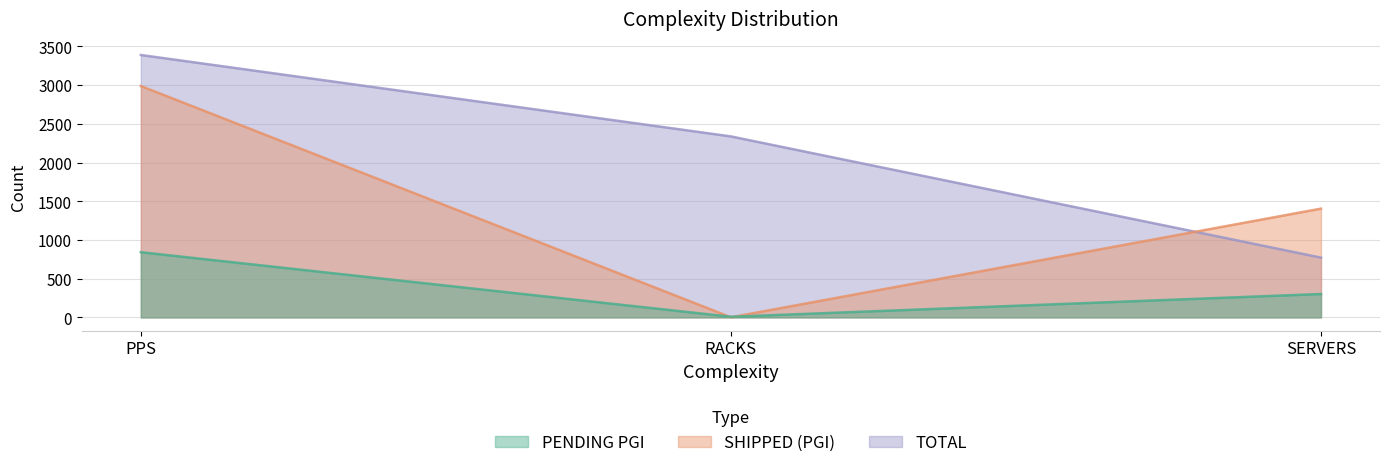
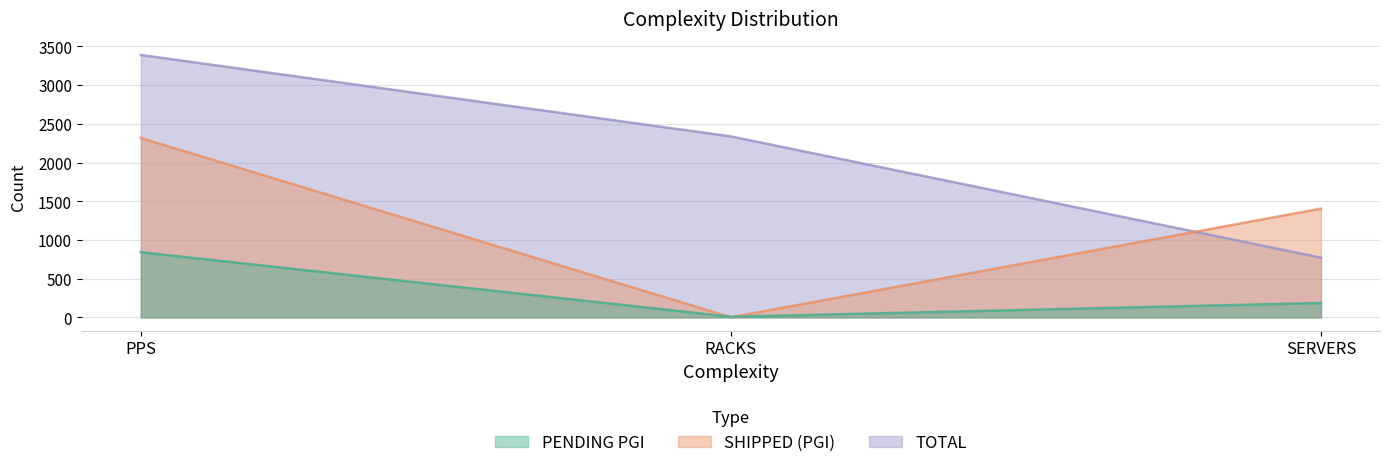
SHIPPED (PGI), PPS: 3000 -> 2300
PENDING PGI, SERVERS: 300 -> 200
